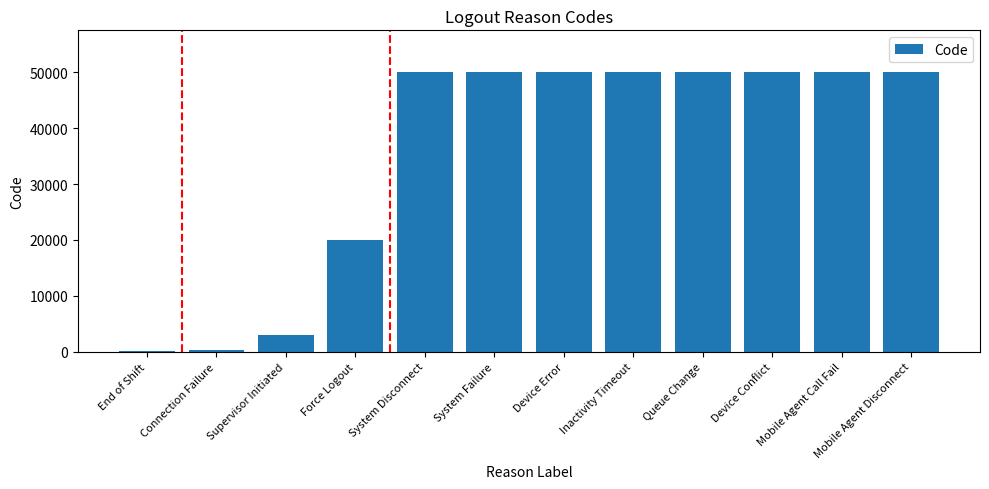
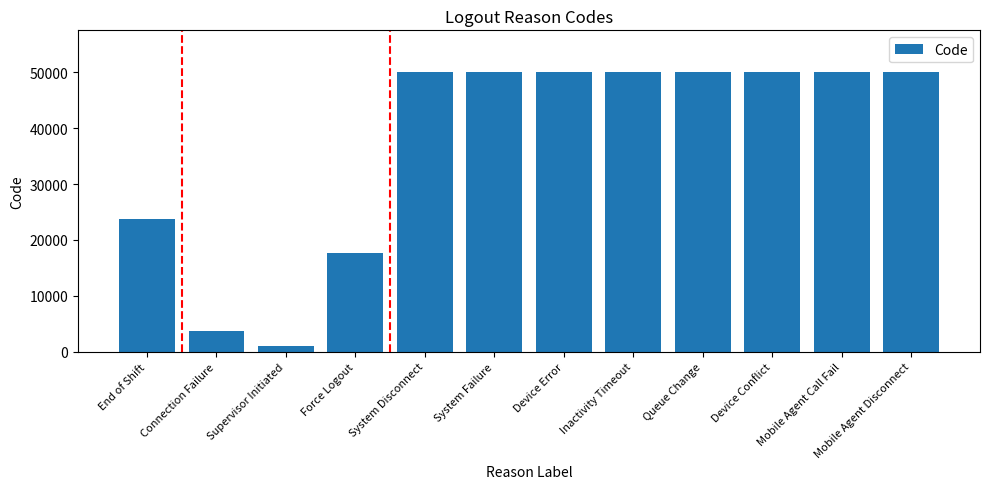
End of Shift: 0 -> 24000
Connection Failure: 0 -> 4000
Supervisor Initiated: 3000 -> 1000
Force Logout: 20000 -> 18000
